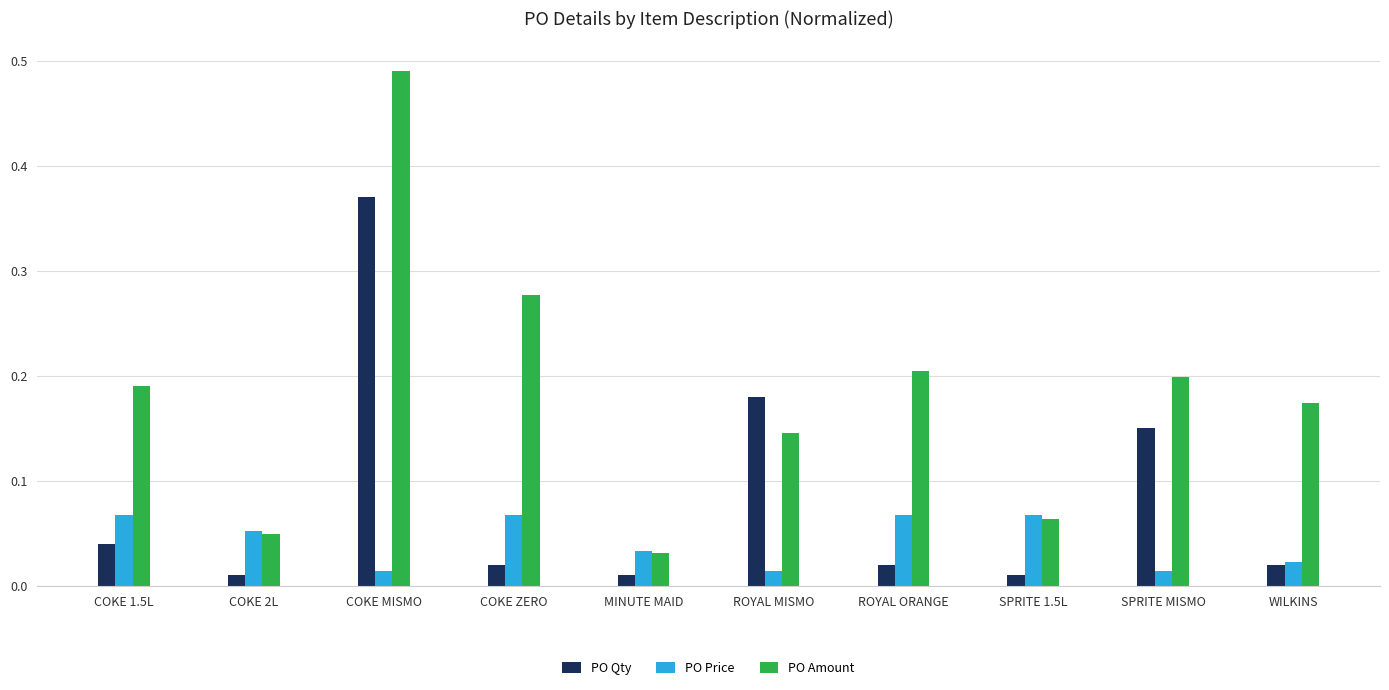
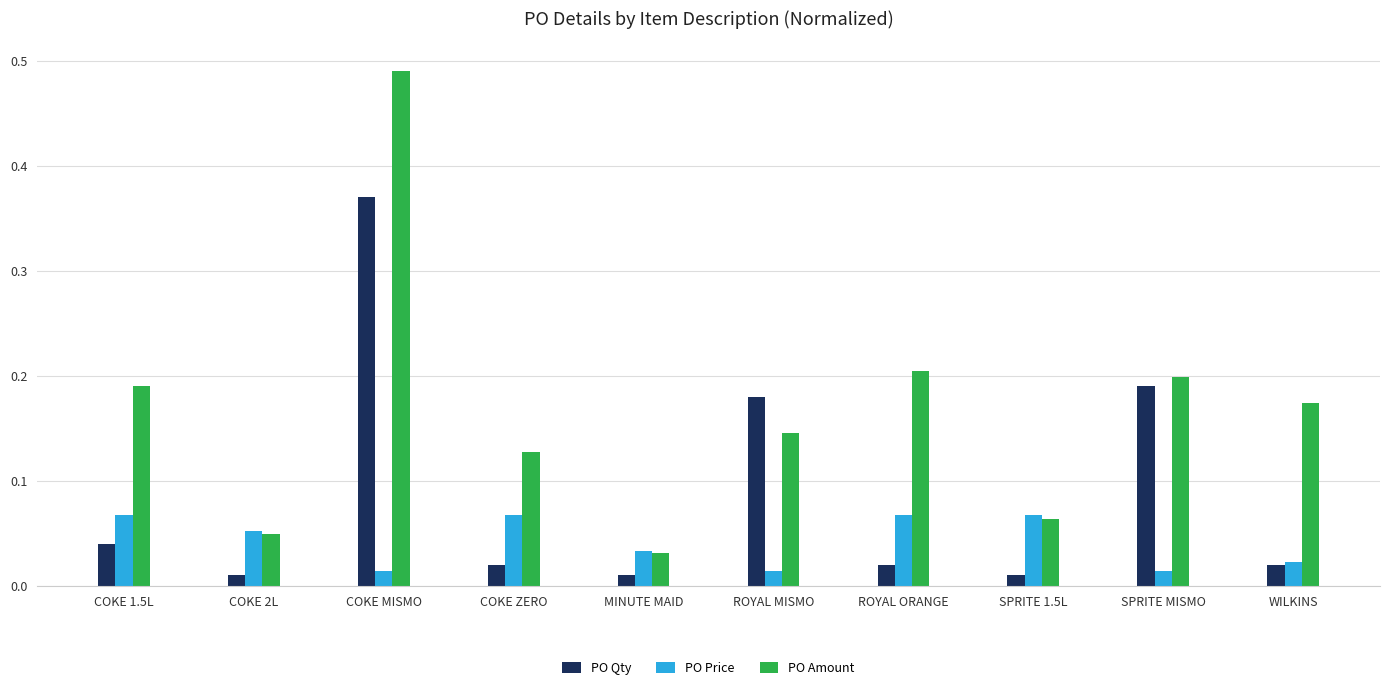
PO Amount, COKE ZERO: 0.277 -> 0.127
PO Qty, SPRITE MISMO: 0.150 -> 0.190
